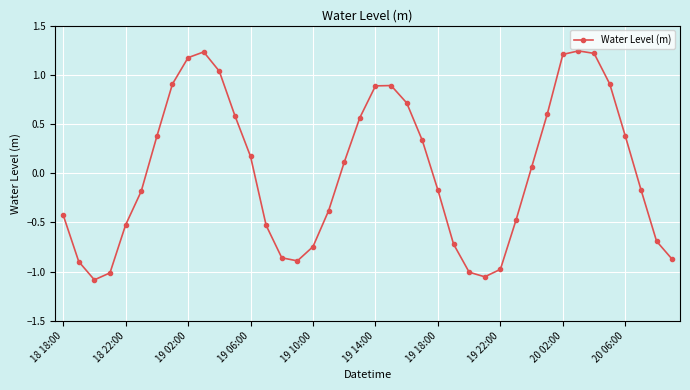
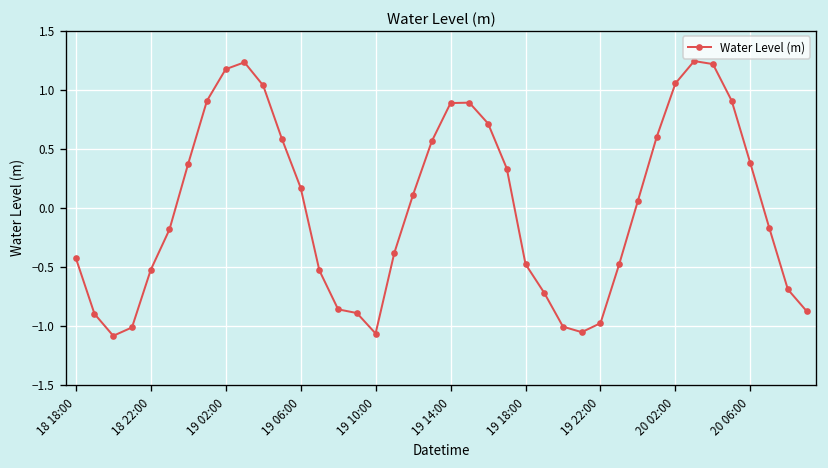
19 10:00: -0.7 -> -1.1
19 18:00: -0.2 -> -0.5
20 02:00: 1.2 -> 1.1
